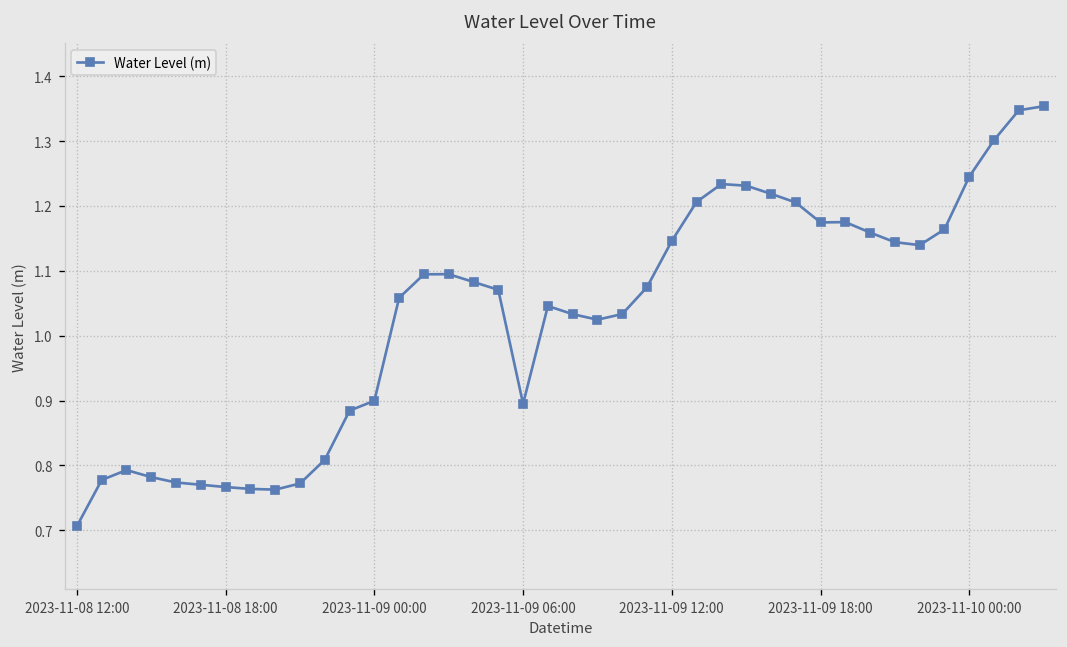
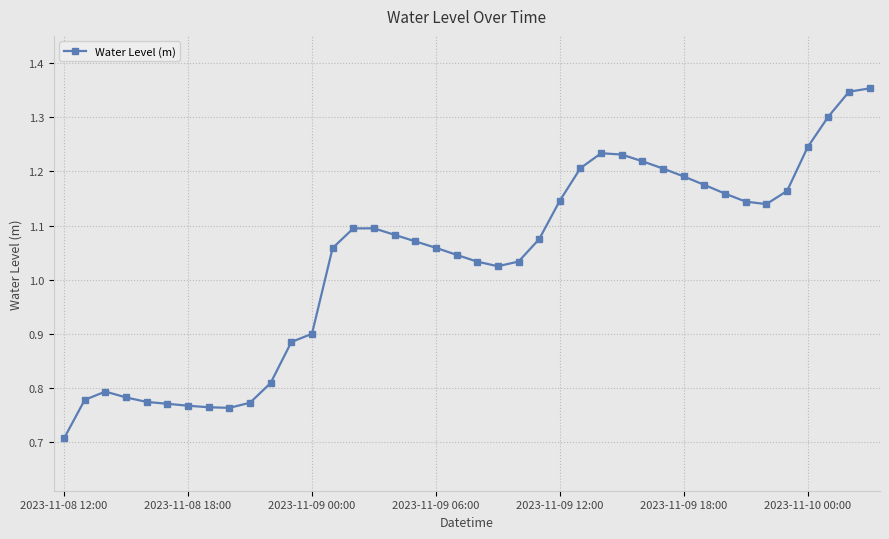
2023-11-09 06:00: 0.90 -> 1.06
2023-11-09 18:00: 1.17 -> 1.19
